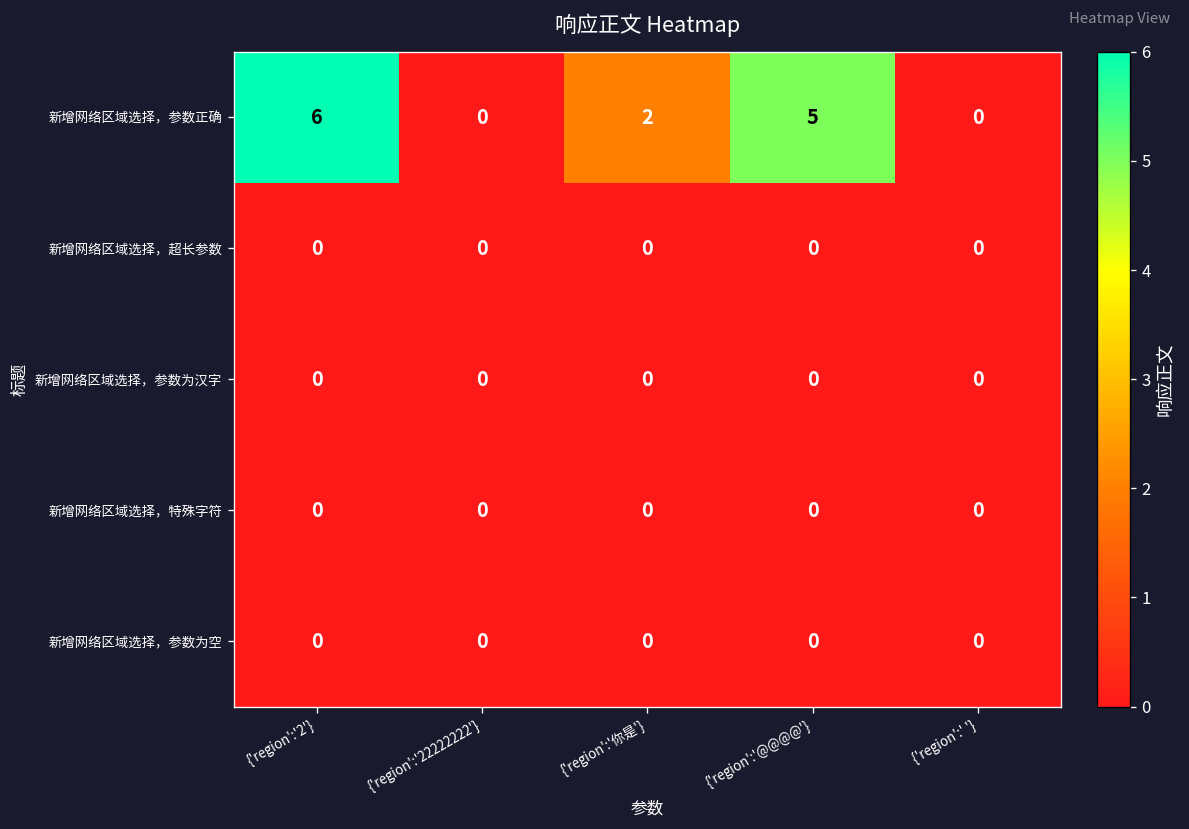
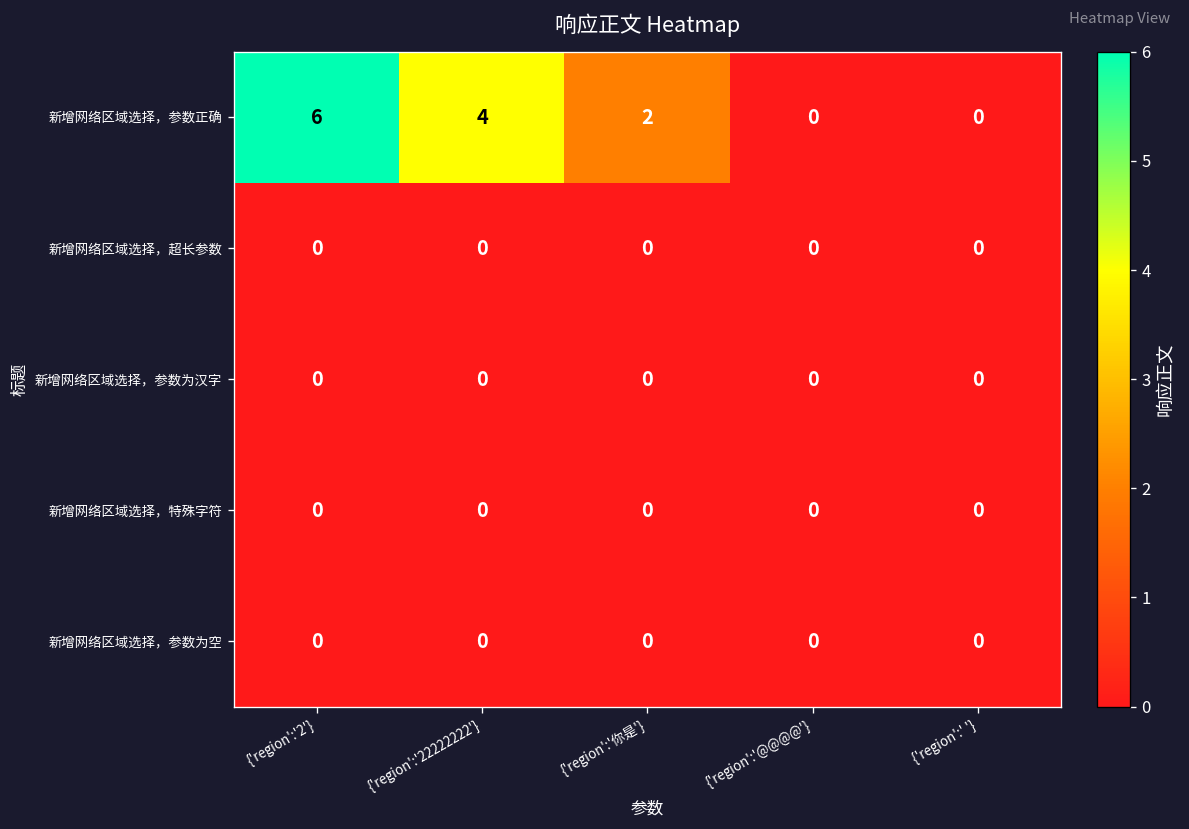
新增网络区域选择，参数正确, {'region':'22222222'}: 0 -> 4
新增网络区域选择，参数正确, {'region':'@@@@'}: 5 -> 0
